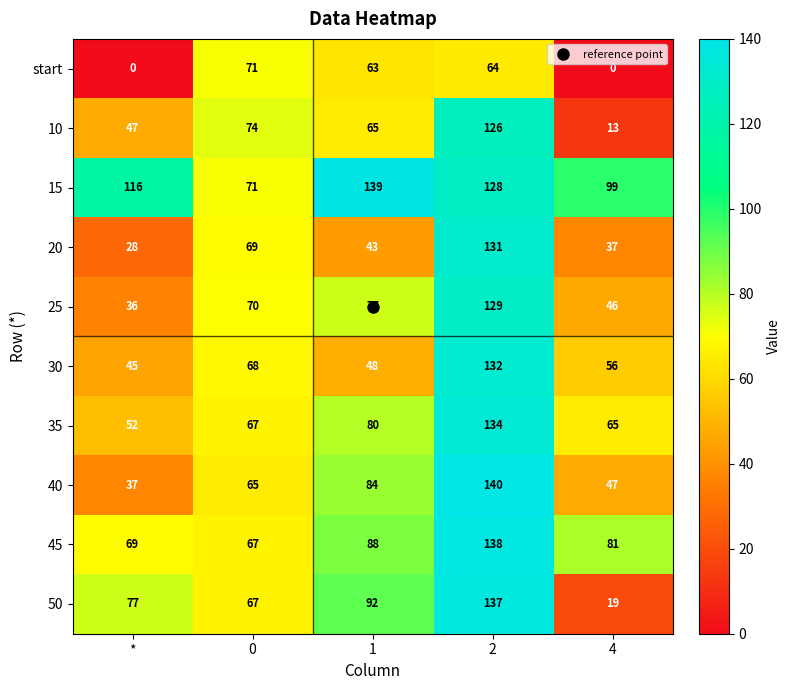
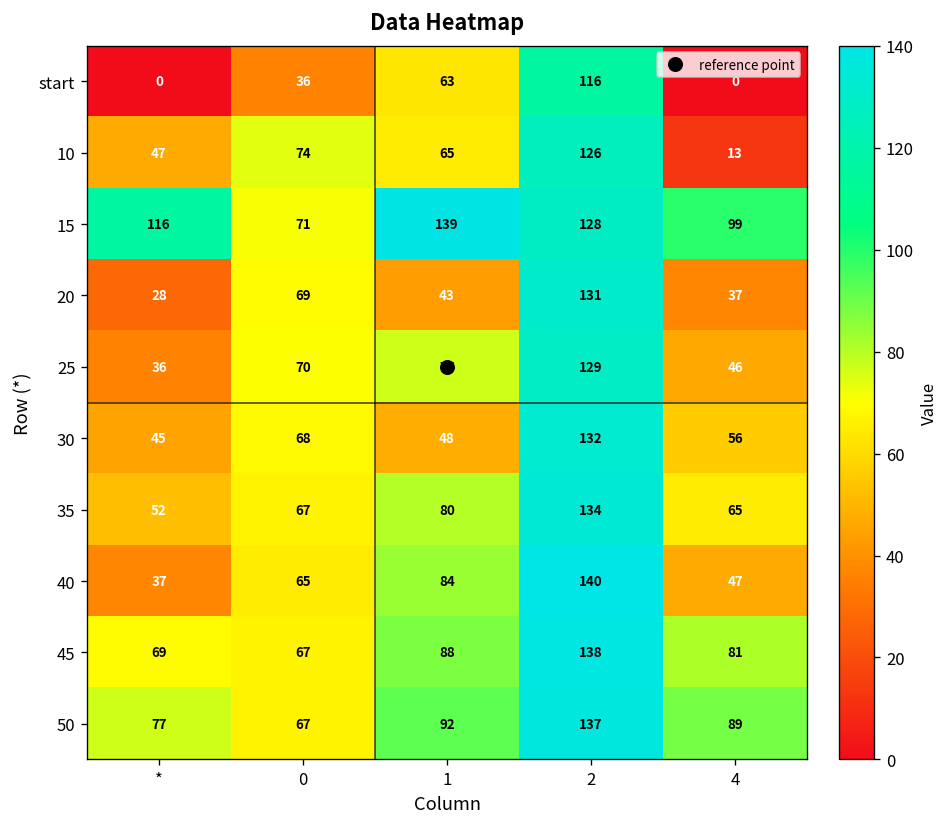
start, 0: 71 -> 36
start, 2: 64 -> 116
50, 4: 19 -> 89
